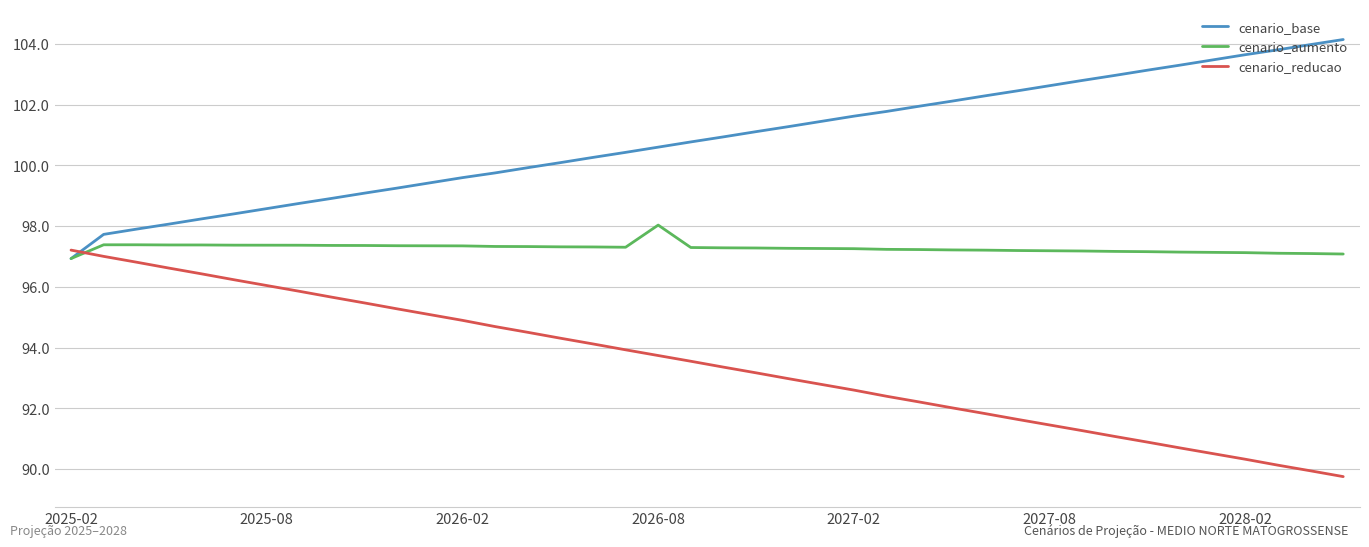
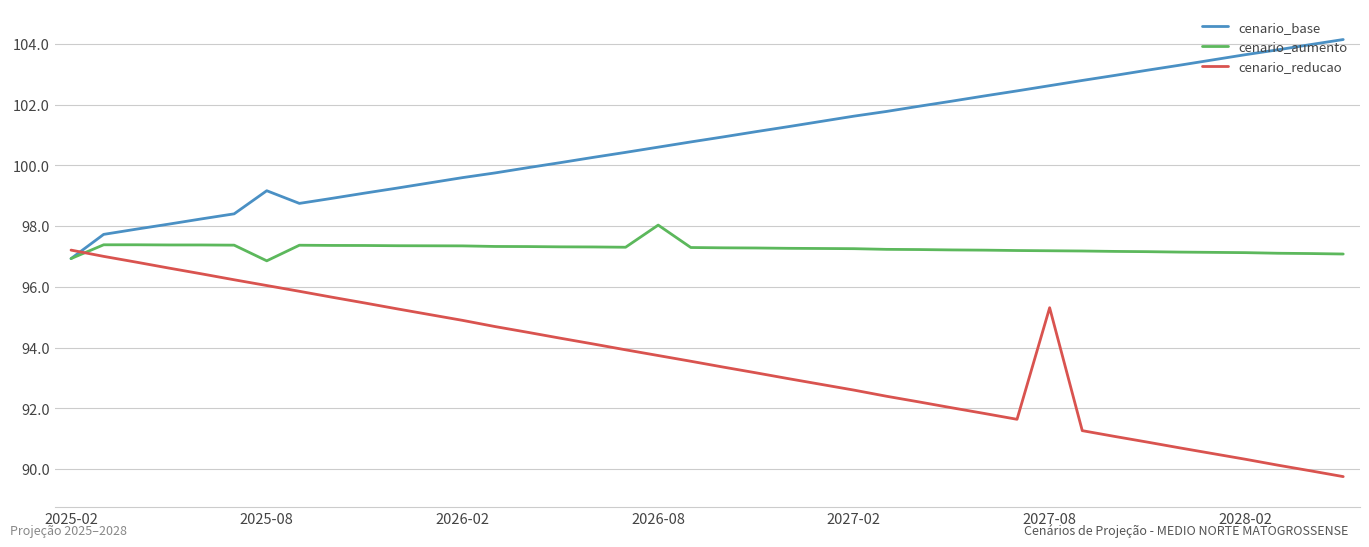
cenario_base, 2025-08: 98.6 -> 99.2
cenario_aumento, 2025-08: 97.4 -> 96.9
cenario_reducao, 2027-08: 91.5 -> 95.3
